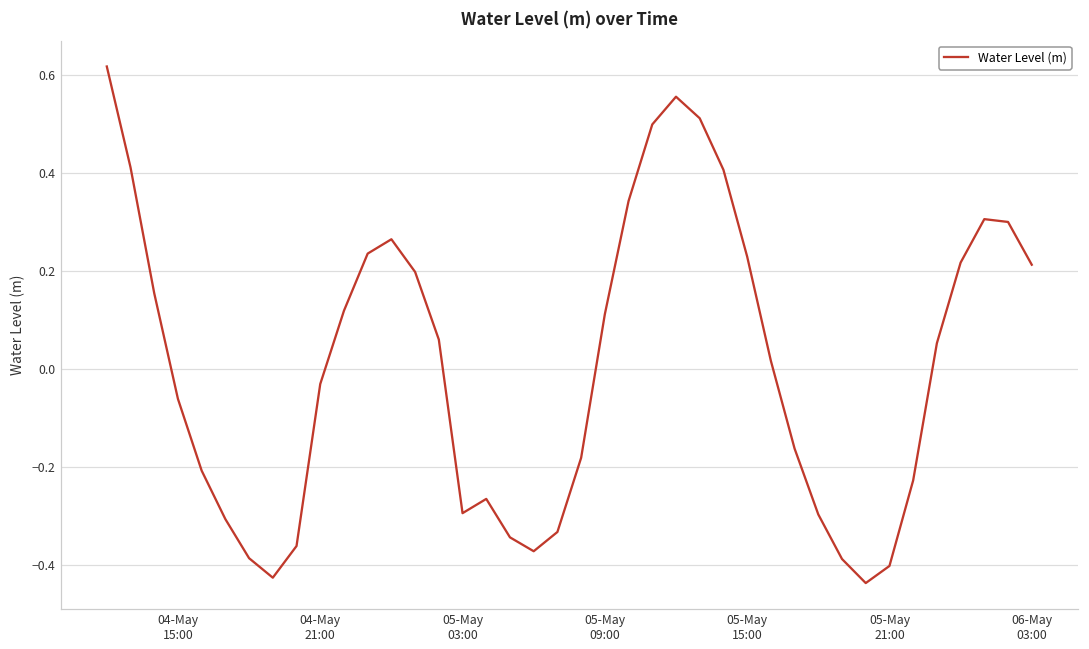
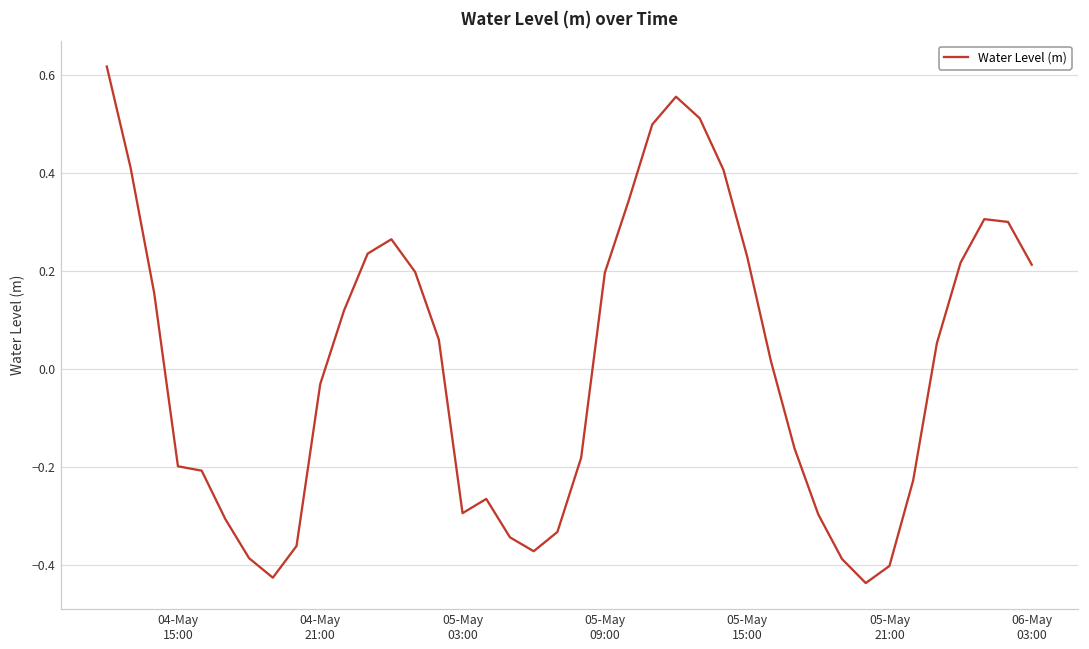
04-May 15:00: -0.06 -> -0.20
05-May 09:00: 0.11 -> 0.20
